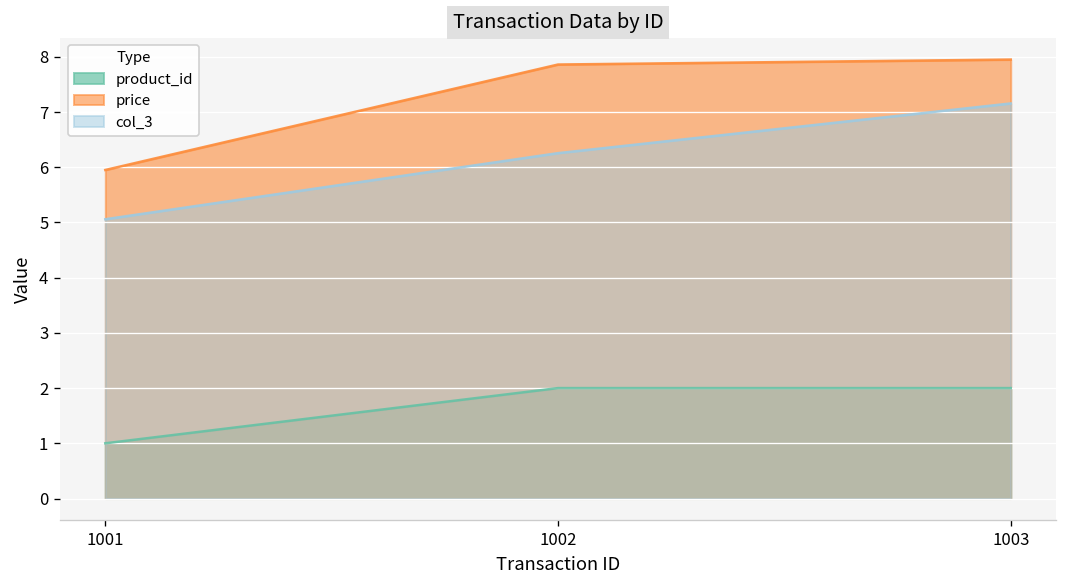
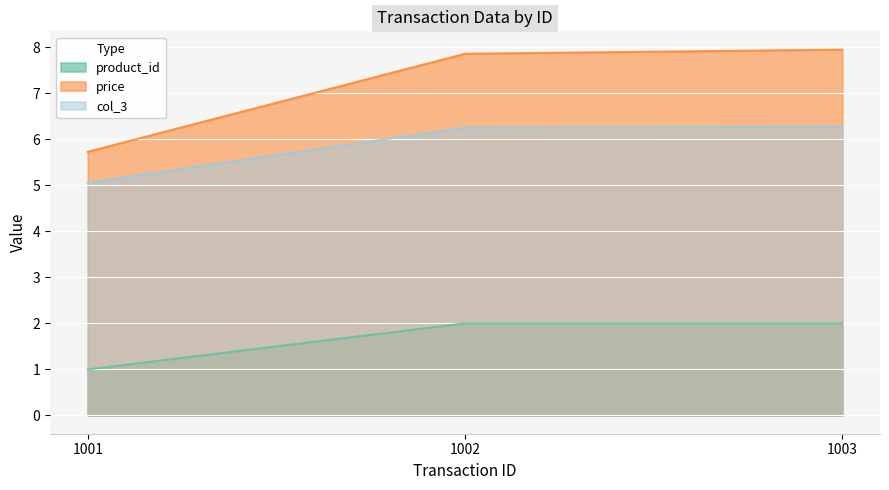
price, 1001: 6.0 -> 5.7
col_3, 1003: 7.2 -> 6.3
